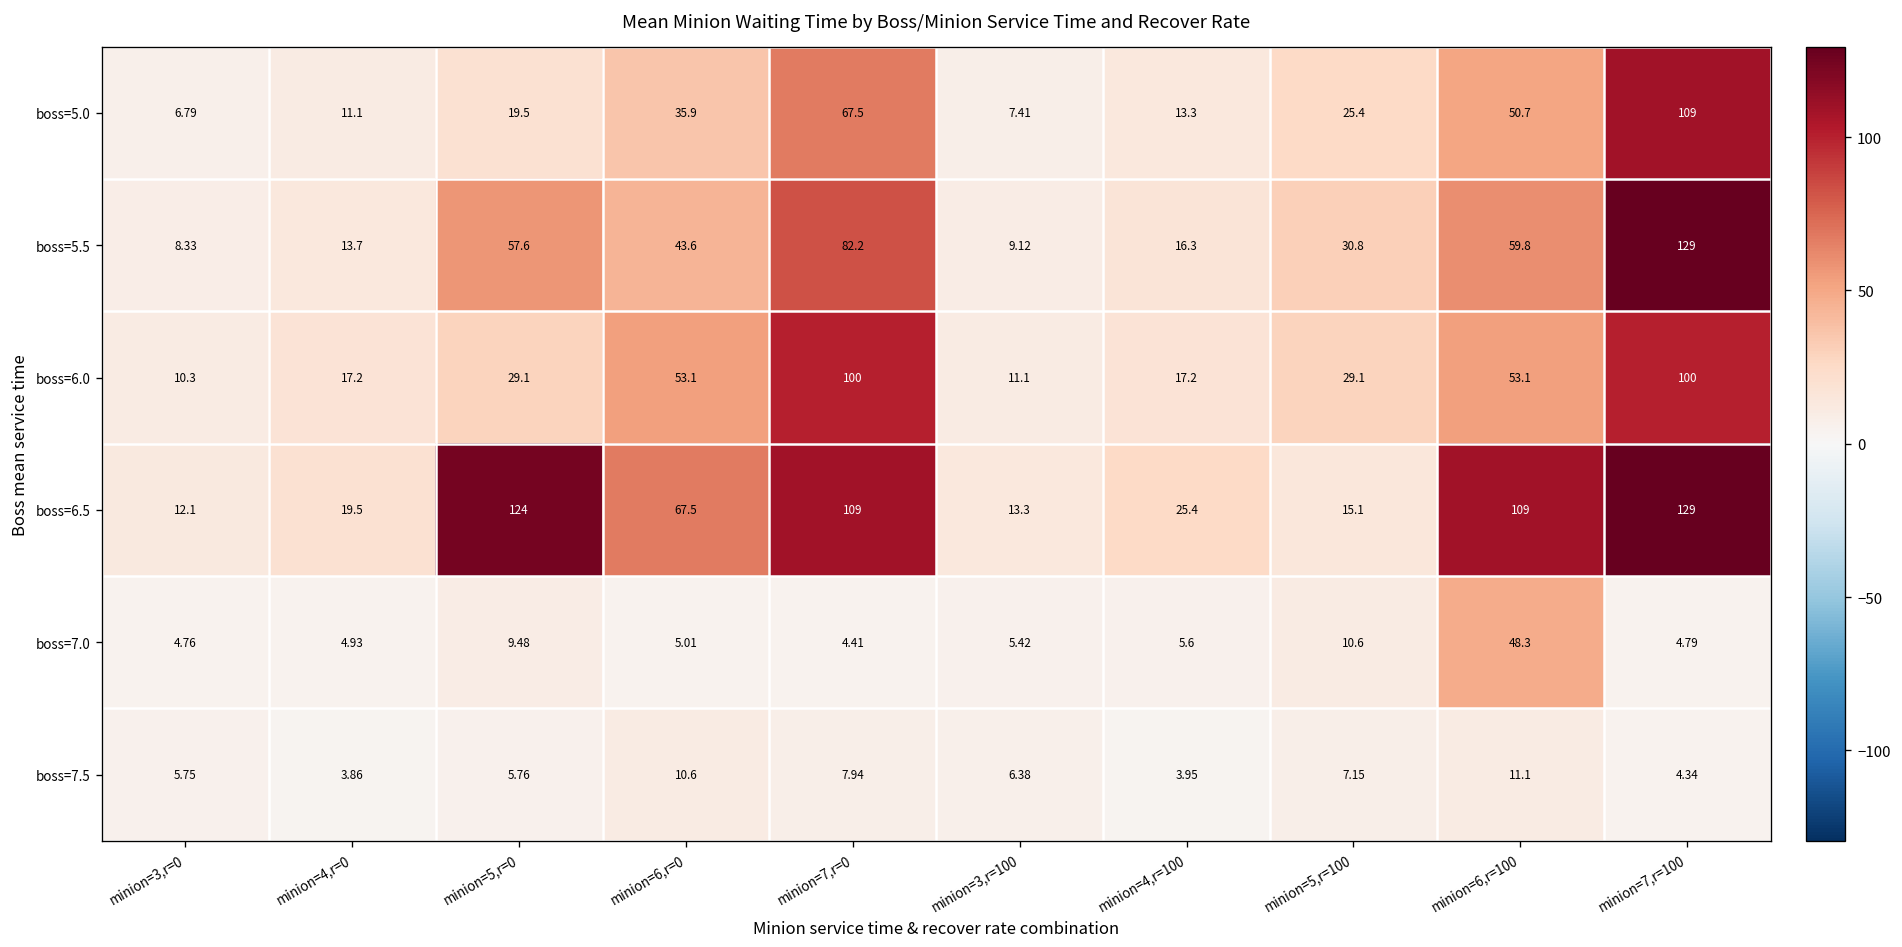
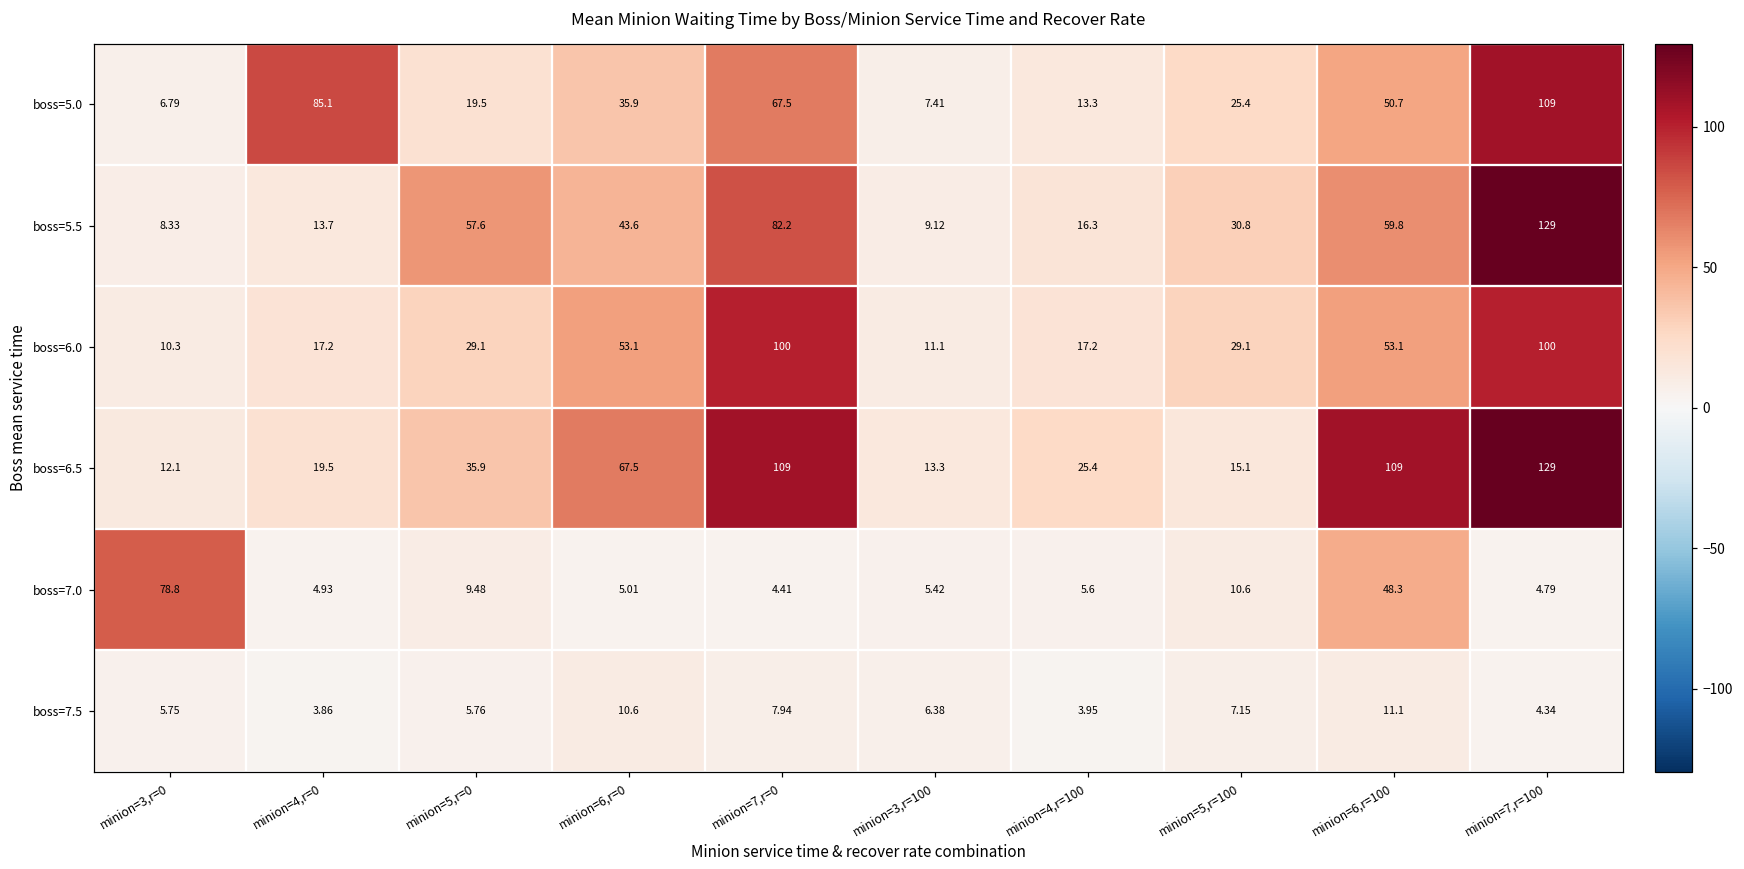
boss=5.0, minion=4,r=0: 11.1 -> 85.1
boss=6.5, minion=5,r=0: 124 -> 35.9
boss=7.0, minion=3,r=0: 4.76 -> 78.8
